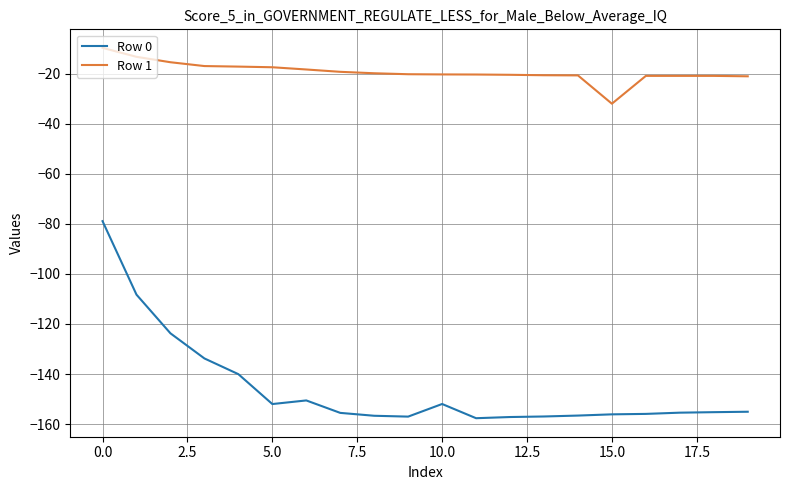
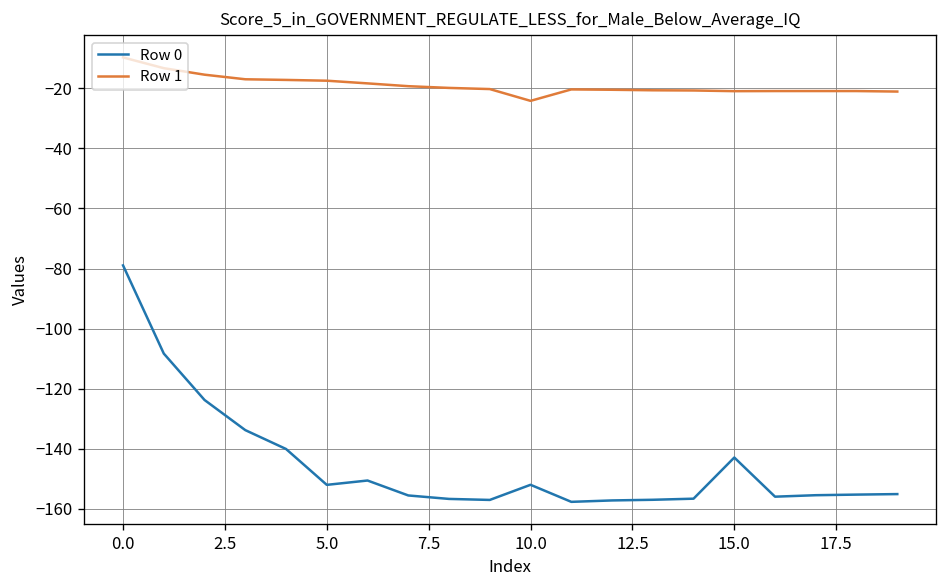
Row 1, 10.0: -20 -> -24
Row 0, 15.0: -156 -> -143
Row 1, 15.0: -32 -> -21
